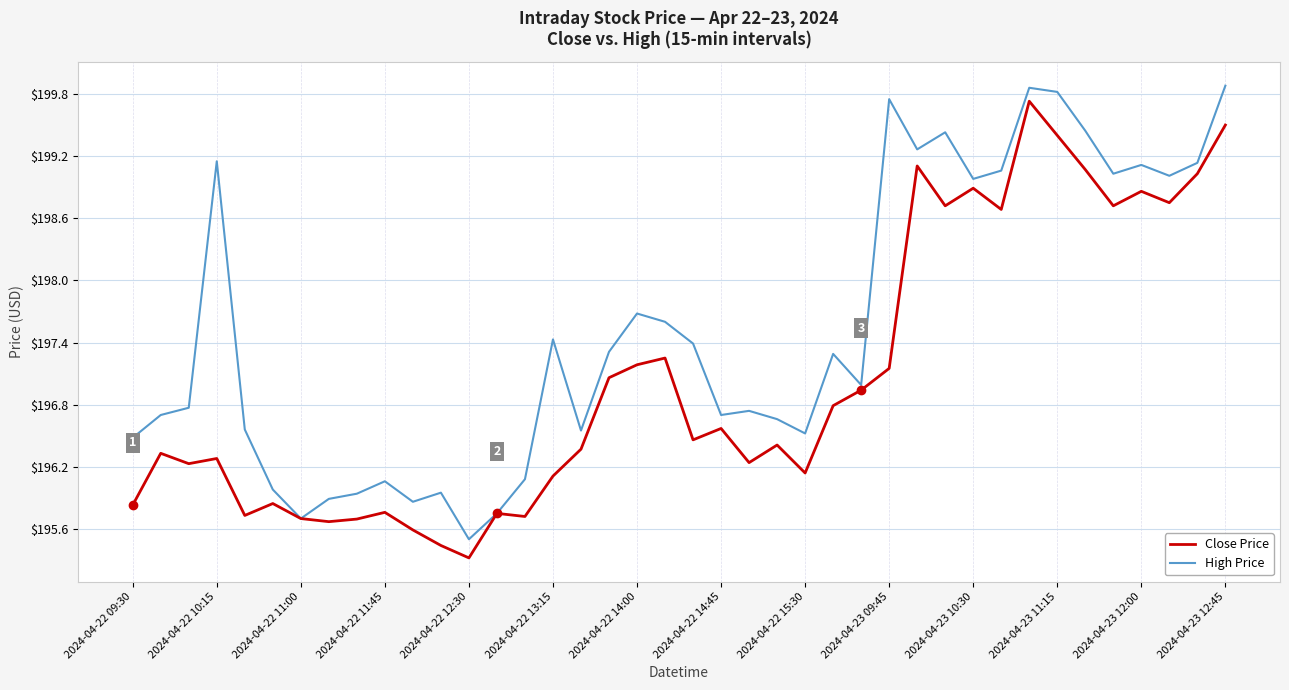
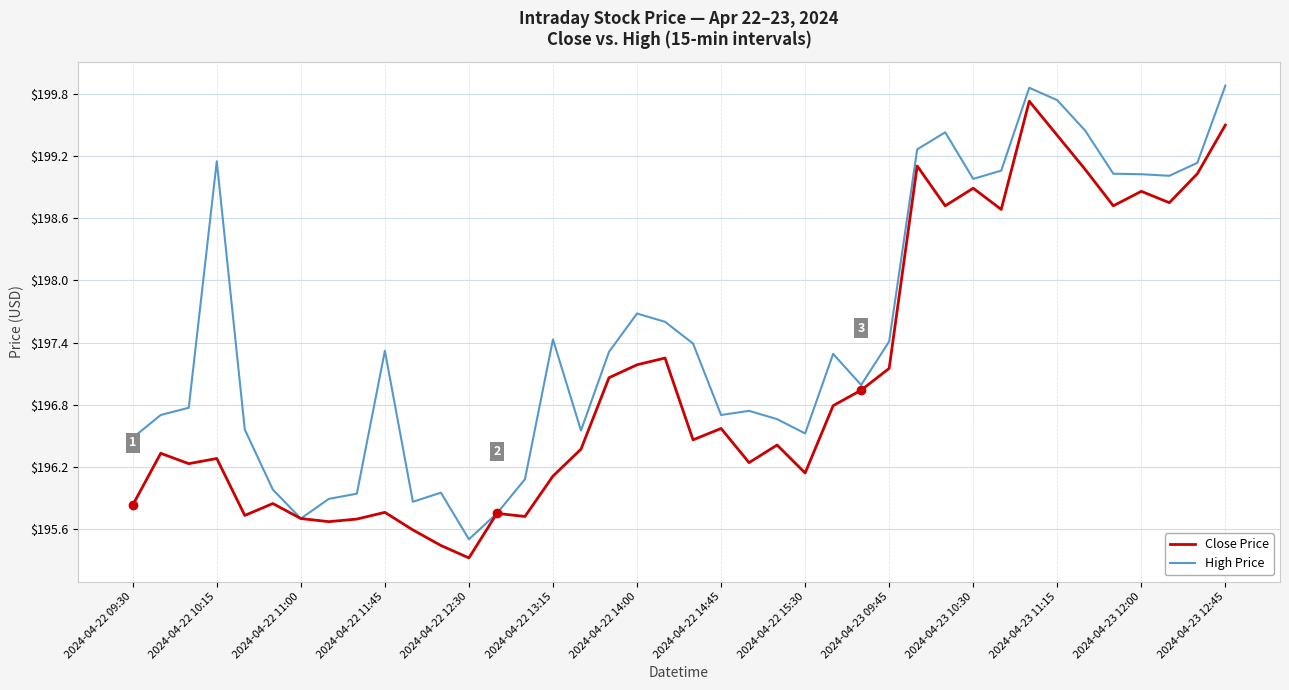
High Price, 2024-04-22 11:45: $196.06 -> $197.32
High Price, 2024-04-23 09:45: $199.75 -> $197.41
High Price, 2024-04-23 11:15: $199.82 -> $199.74
High Price, 2024-04-23 12:00: $199.12 -> $199.03
